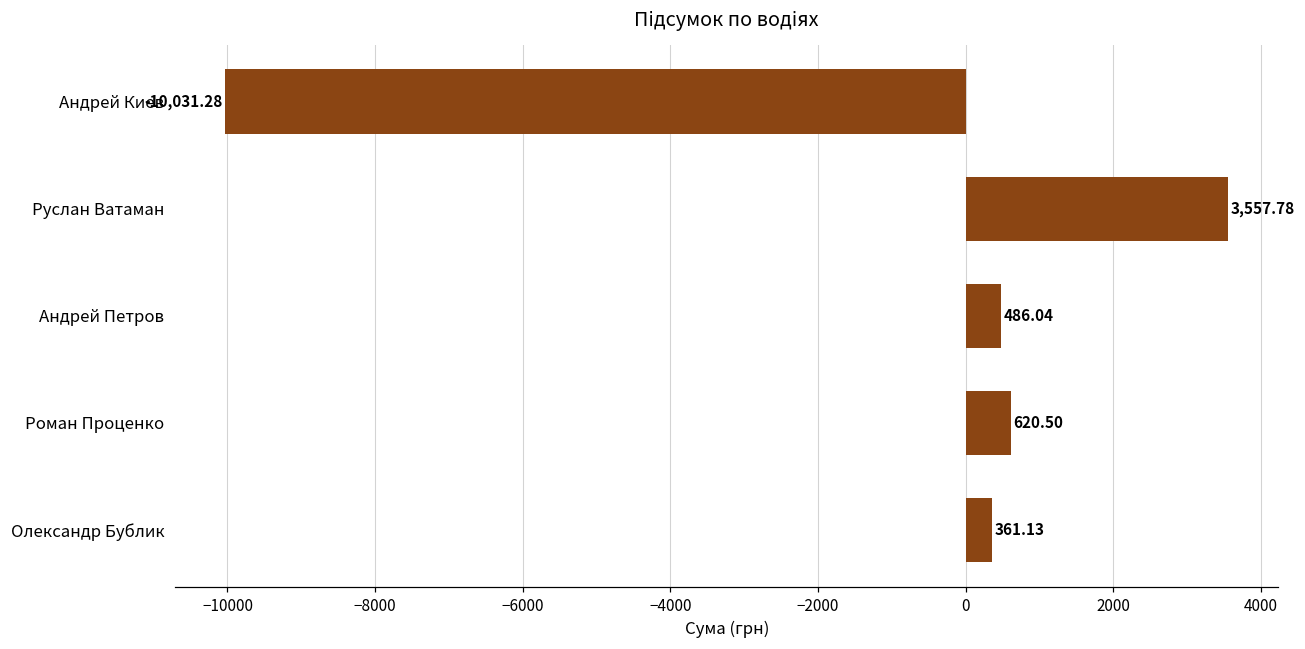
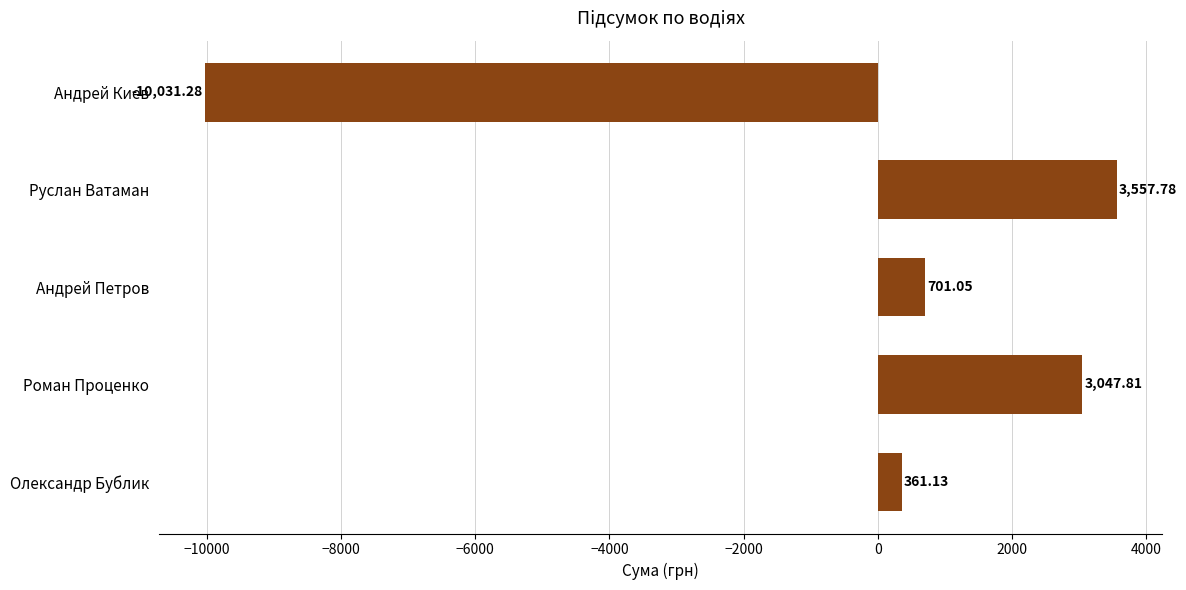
Андрей Петров: 486.04 -> 701.05
Роман Проценко: 620.50 -> 3,047.81
